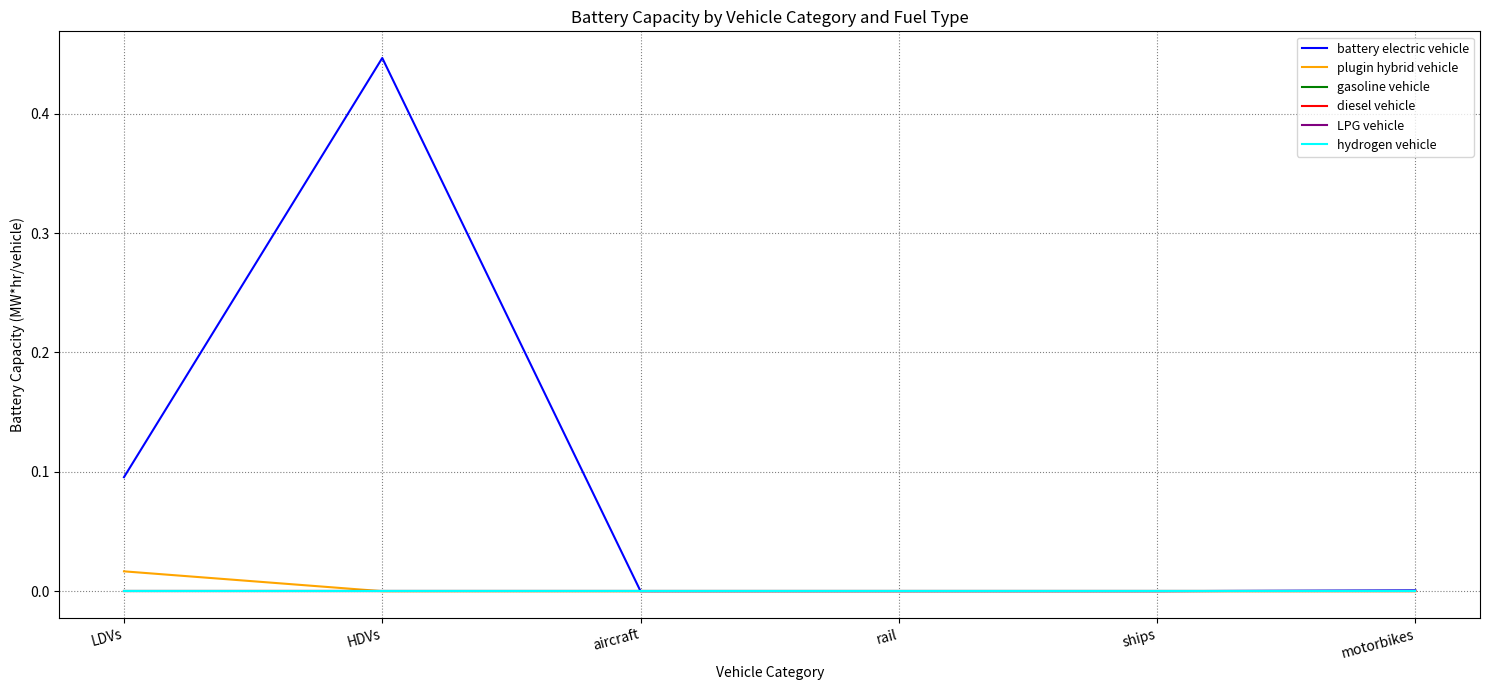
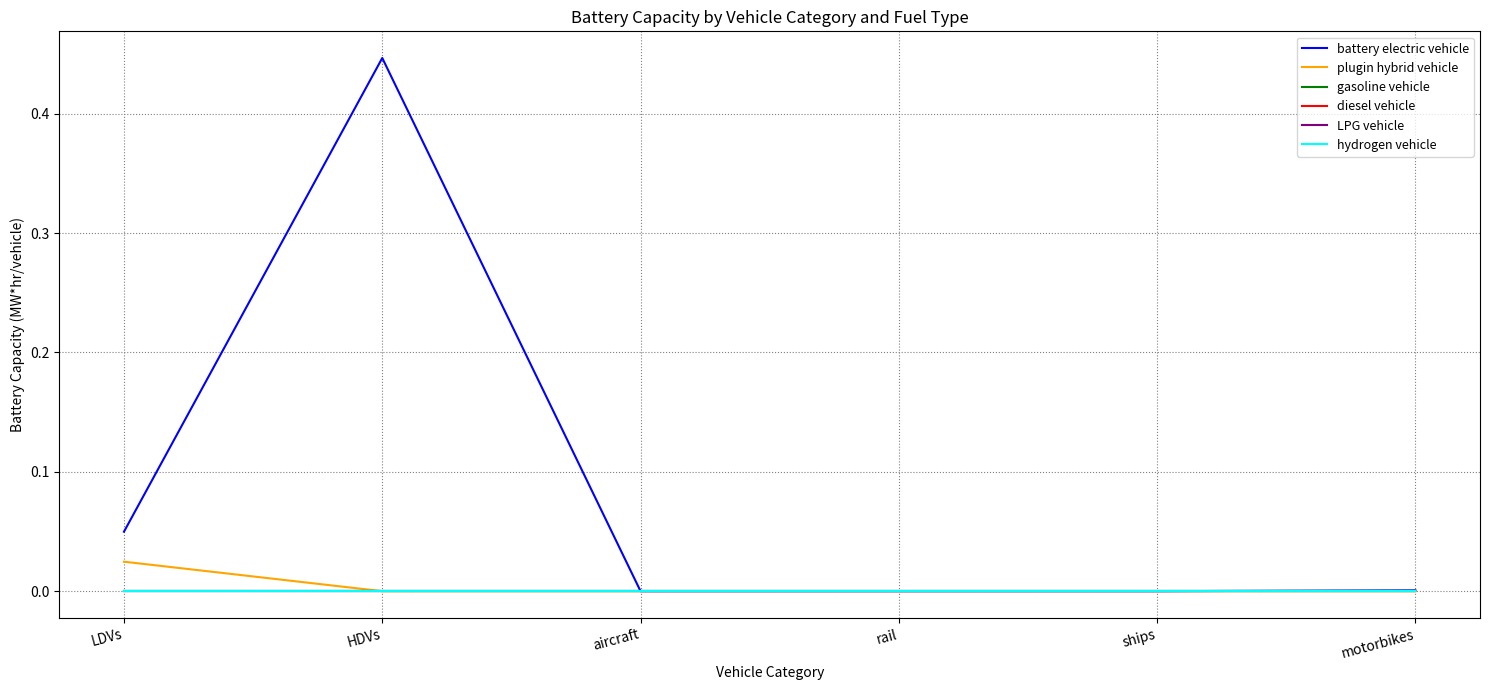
battery electric vehicle, LDVs: 0.096 -> 0.050
plugin hybrid vehicle, LDVs: 0.017 -> 0.025
